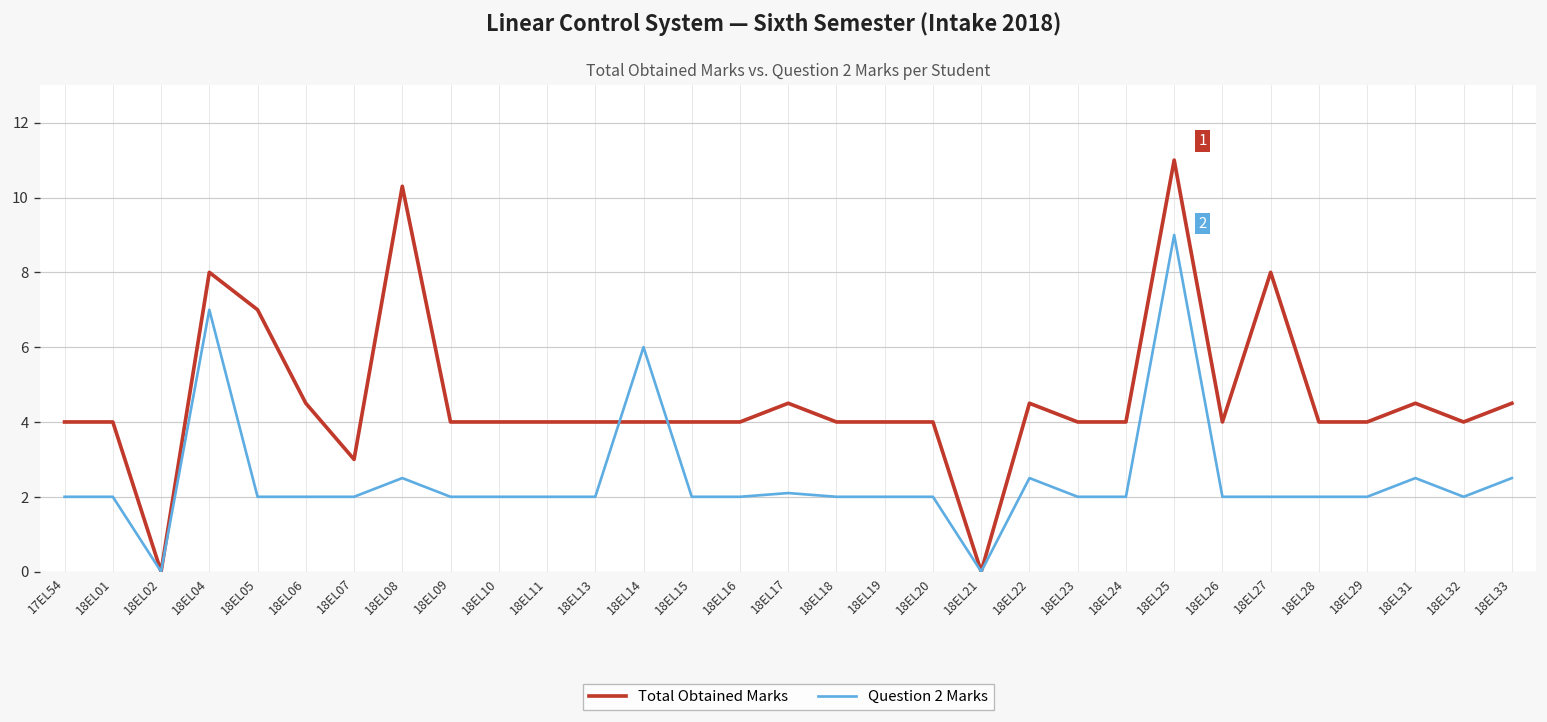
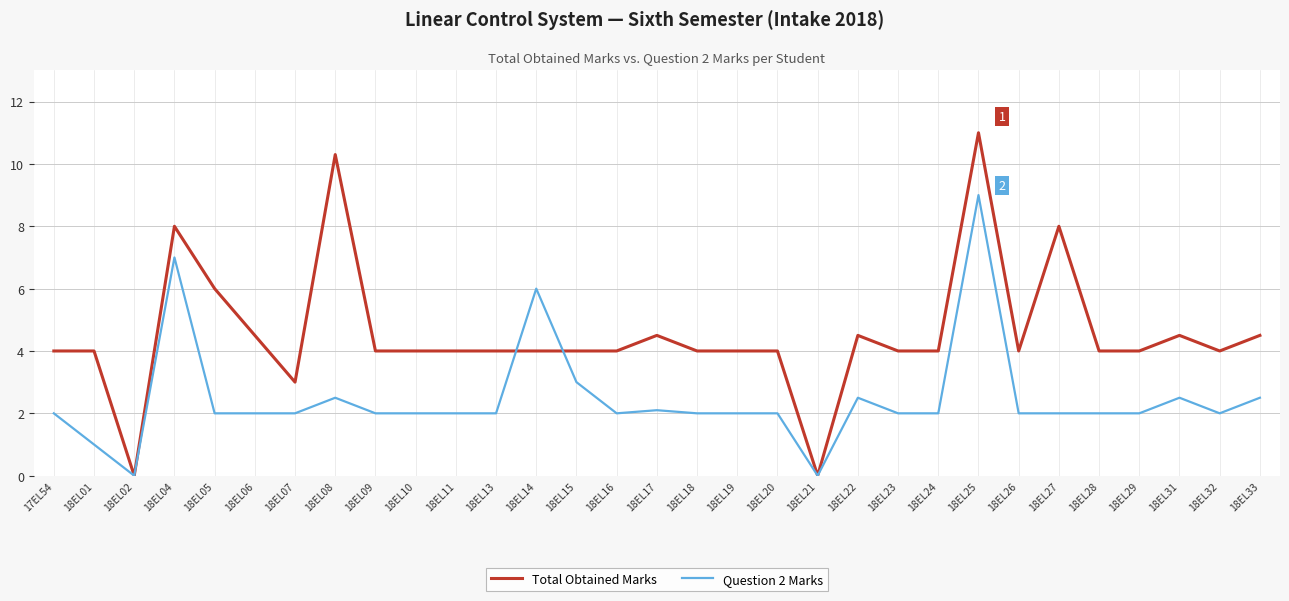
Question 2 Marks, 18EL01: 2 -> 1
Total Obtained Marks, 18EL05: 7 -> 6
Question 2 Marks, 18EL15: 2 -> 3
